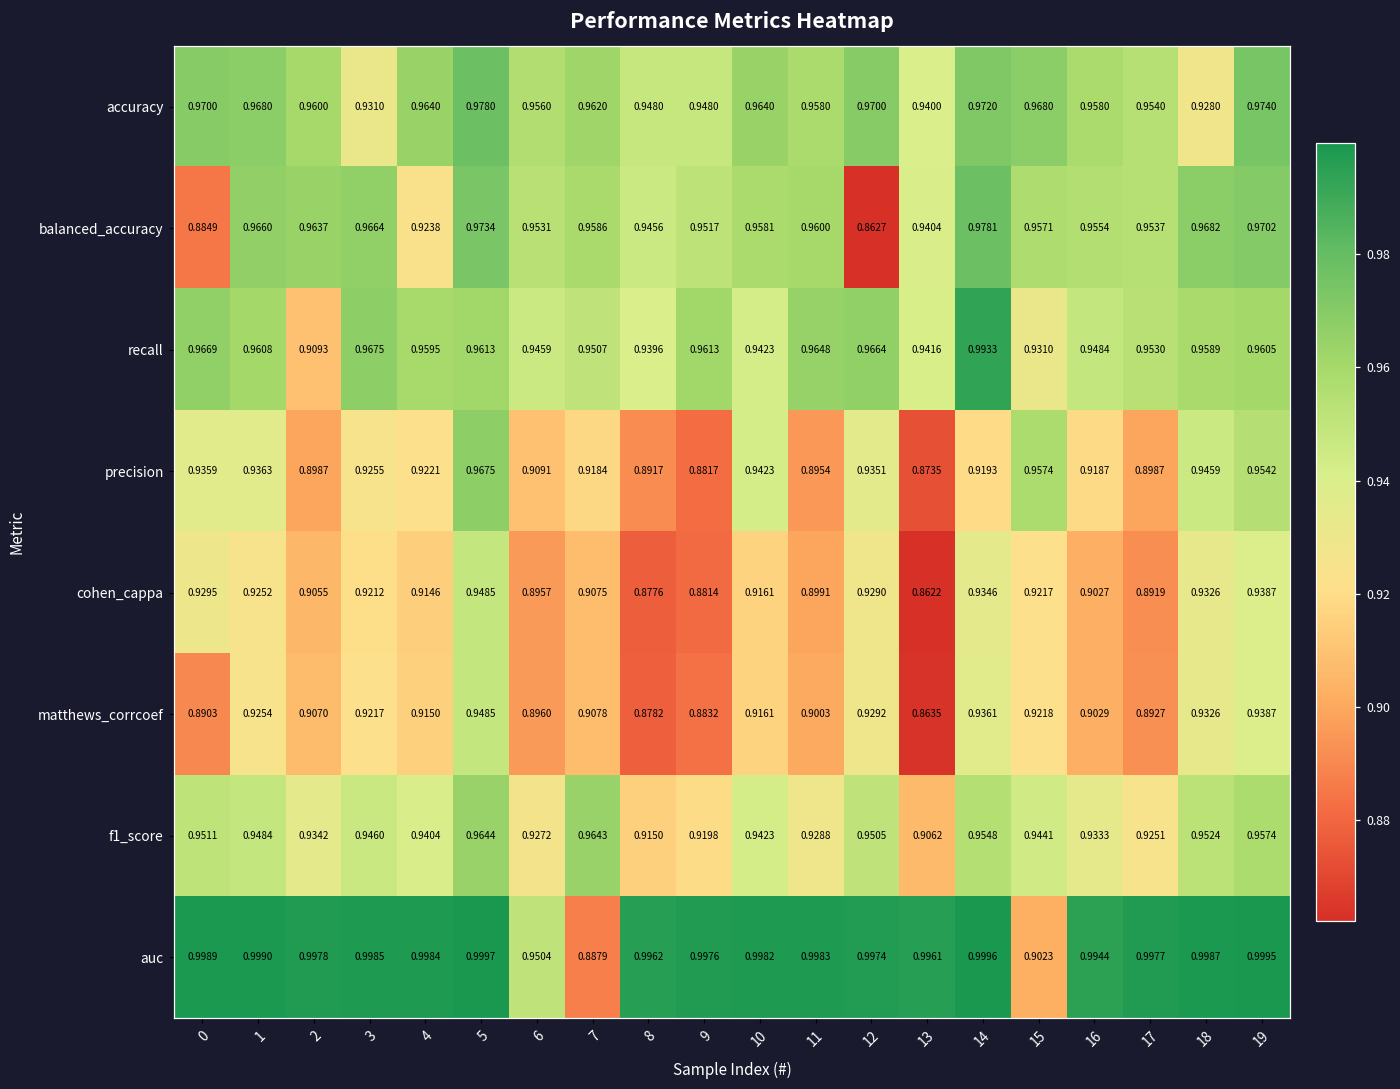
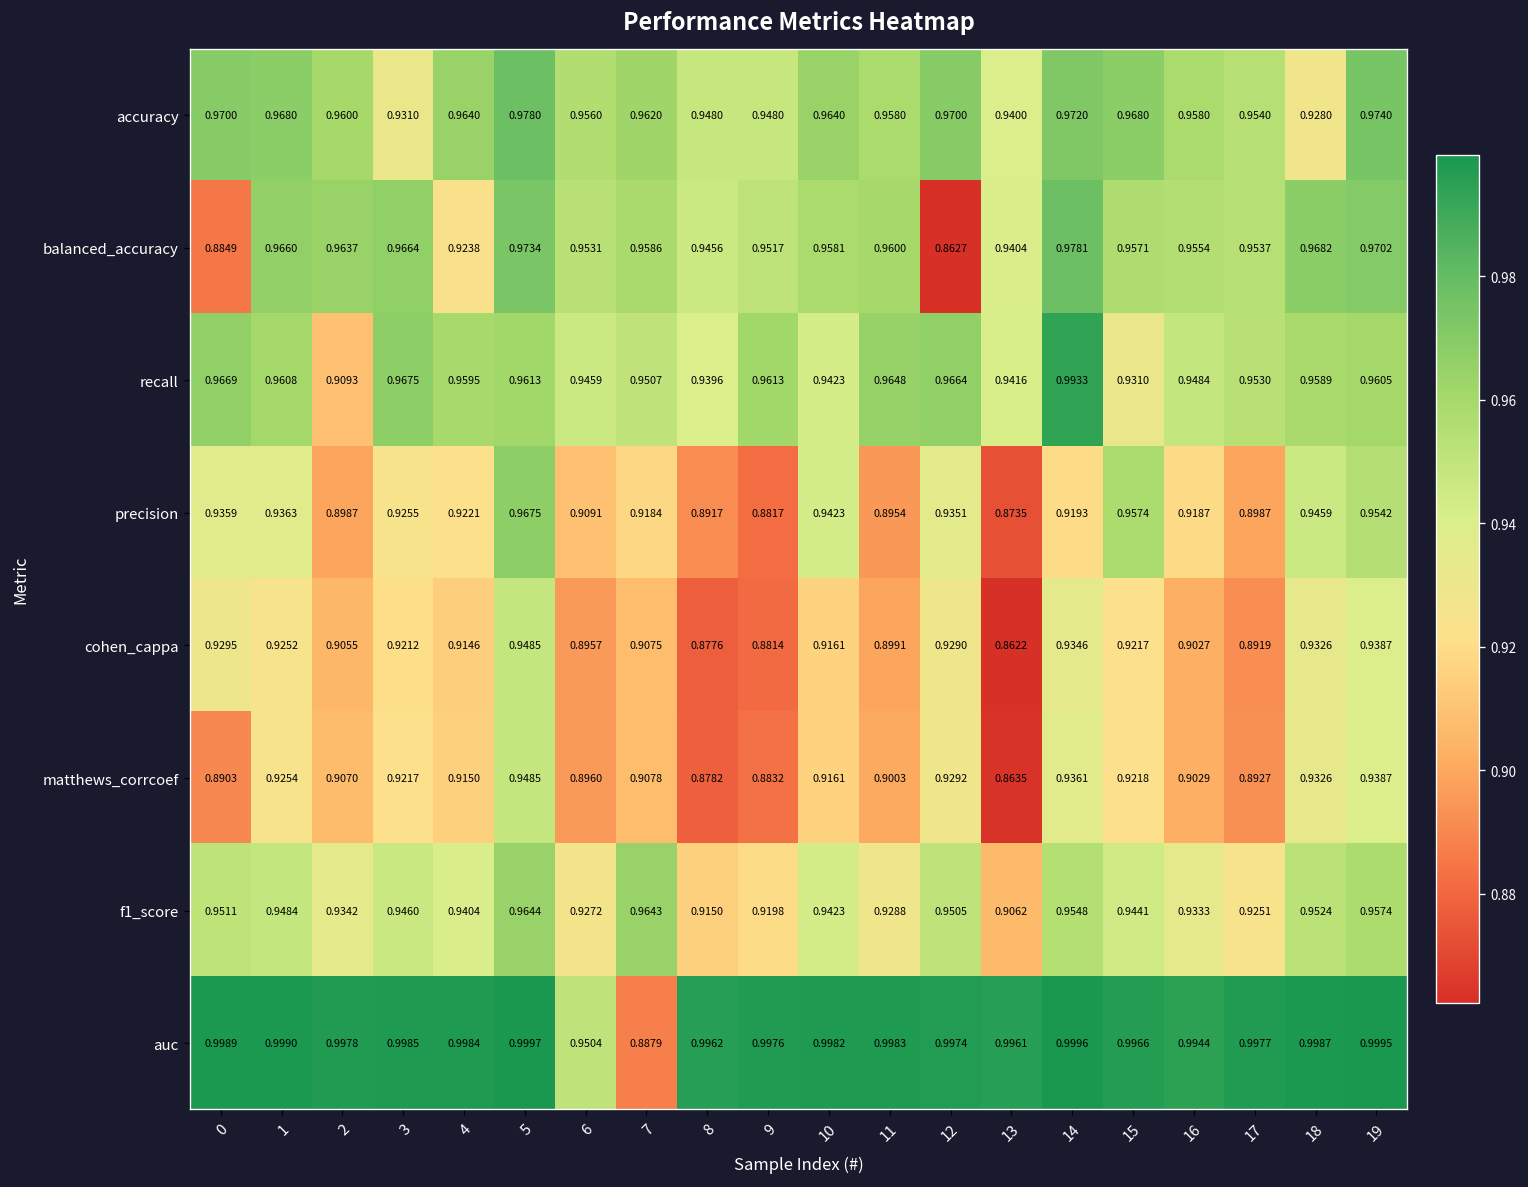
auc, 15: 0.9023 -> 0.9966
